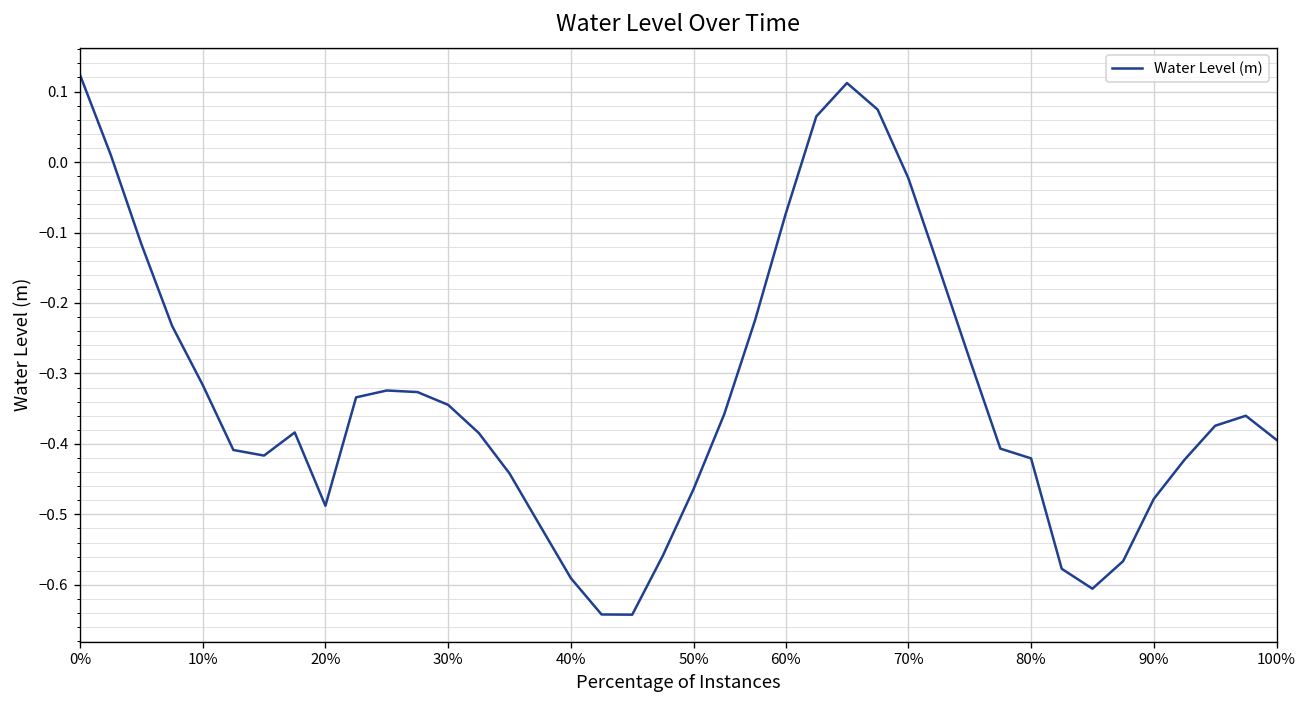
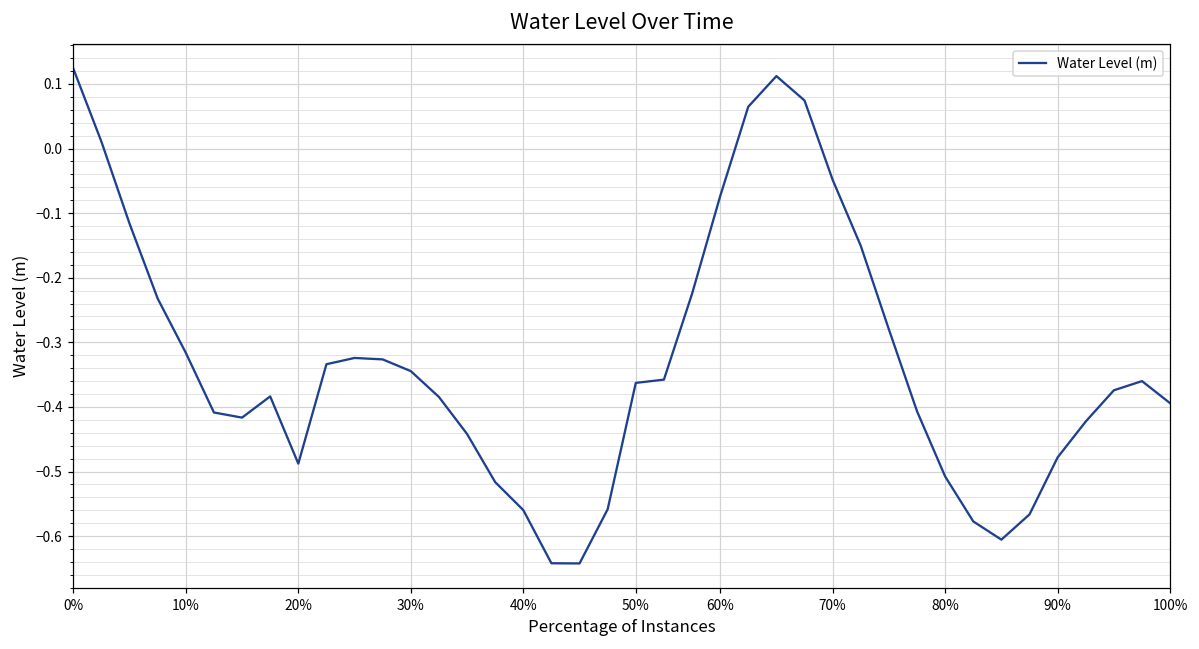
40%: -0.59 -> -0.56
50%: -0.46 -> -0.36
70%: -0.02 -> -0.05
80%: -0.42 -> -0.51
